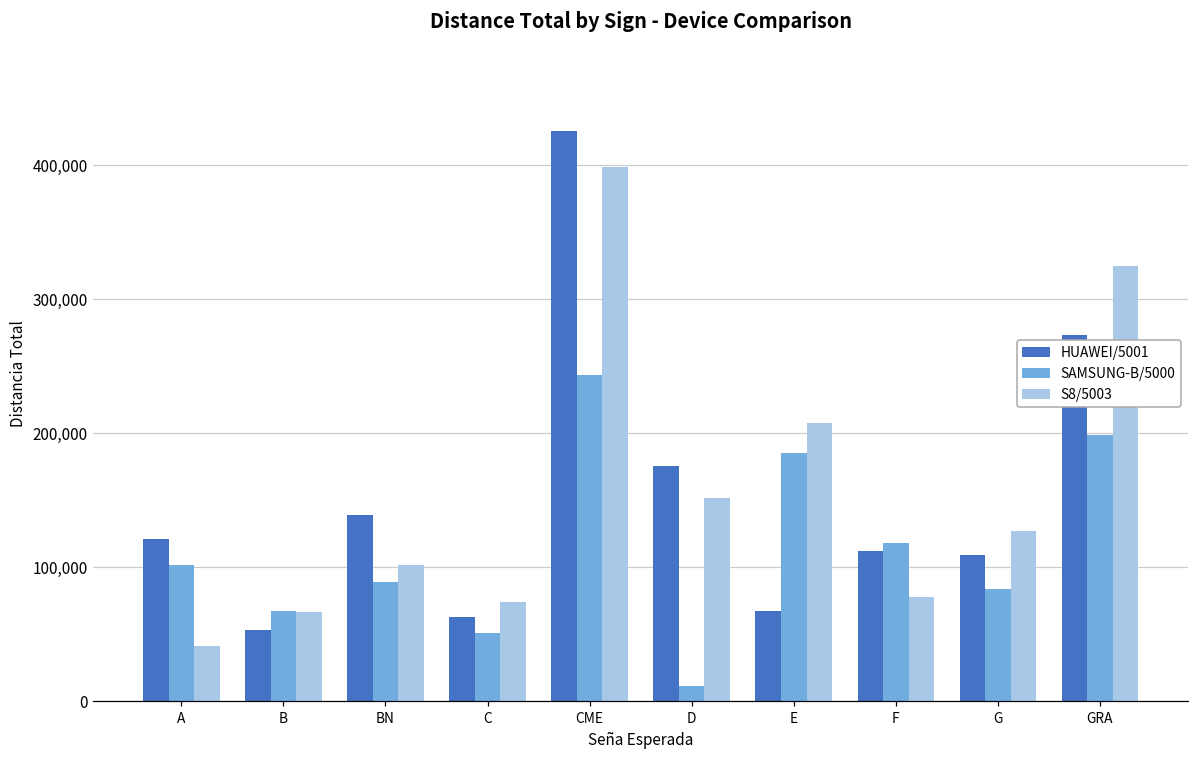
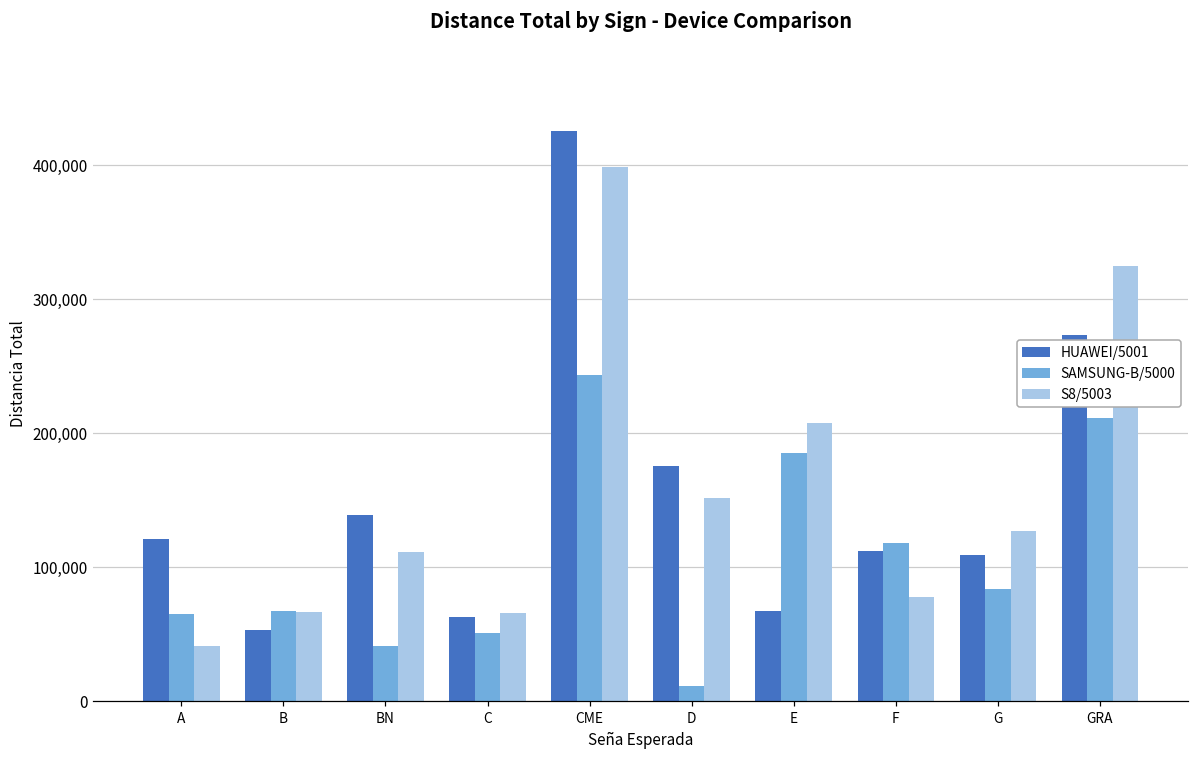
SAMSUNG-B/5000, A: 102,000 -> 65,000
SAMSUNG-B/5000, BN: 89,000 -> 41,000
S8/5003, BN: 102,000 -> 112,000
S8/5003, C: 75,000 -> 66,000
SAMSUNG-B/5000, GRA: 199,000 -> 211,000
